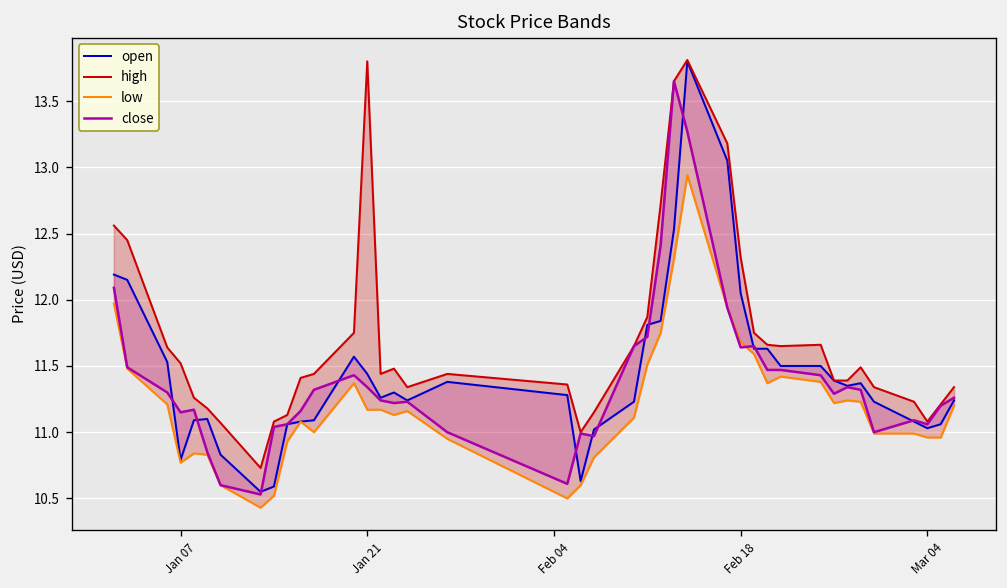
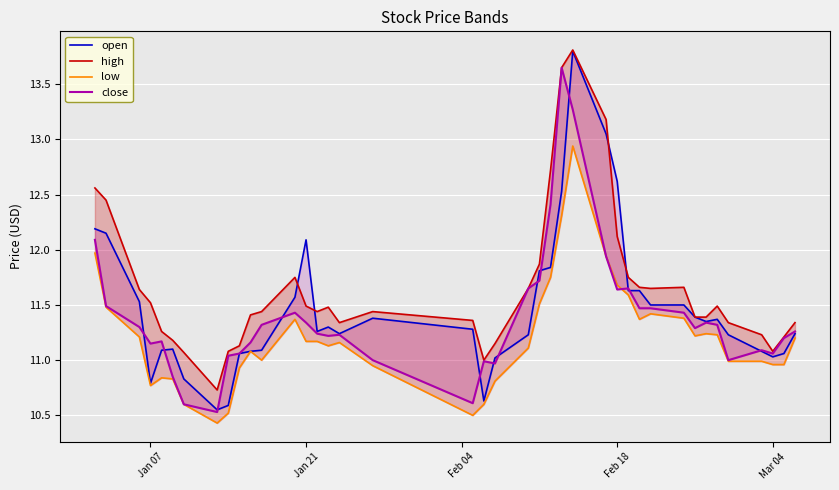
open, Jan 21: 11.44 -> 12.09
high, Jan 21: 13.80 -> 11.49
open, Feb 18: 12.05 -> 12.62
high, Feb 18: 12.32 -> 12.12
